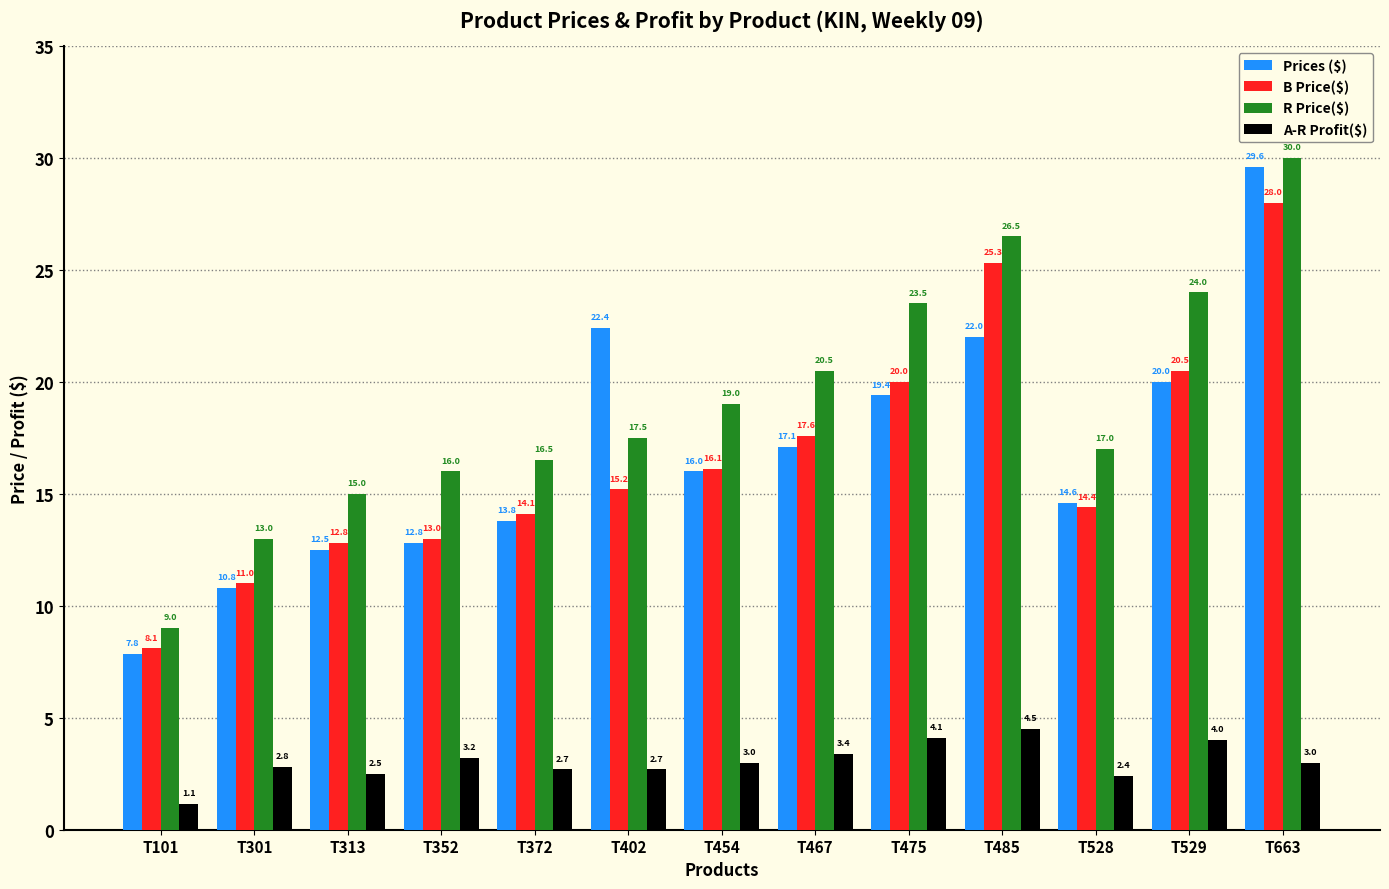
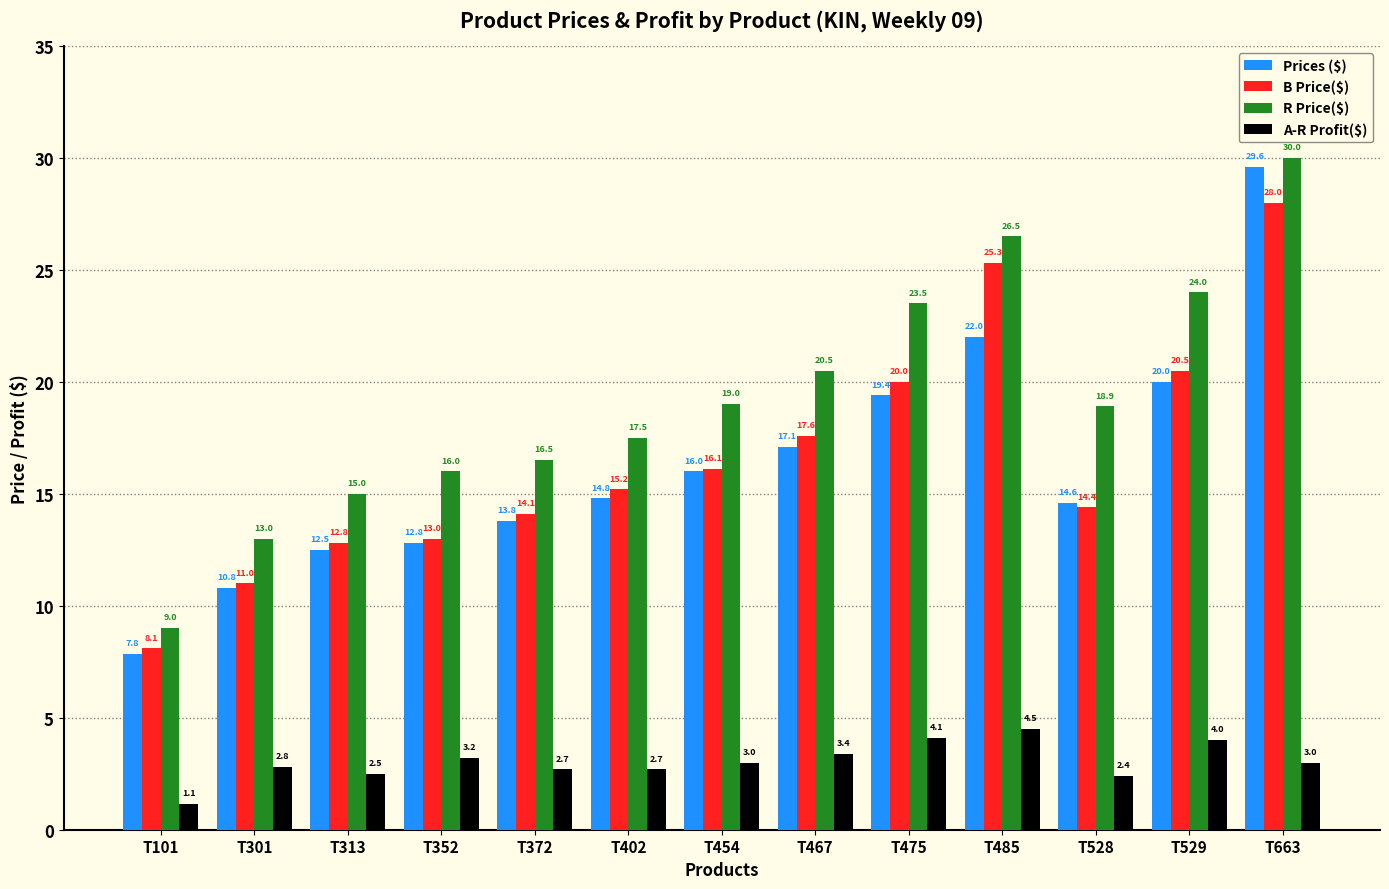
Prices ($), T402: 22.4 -> 14.8
R Price($), T528: 17.0 -> 18.9
